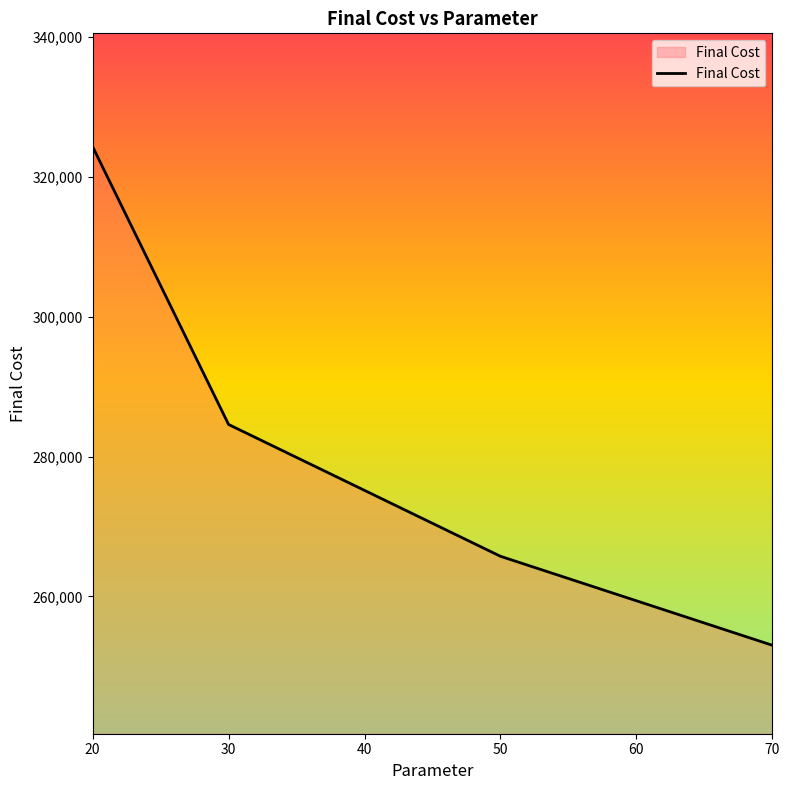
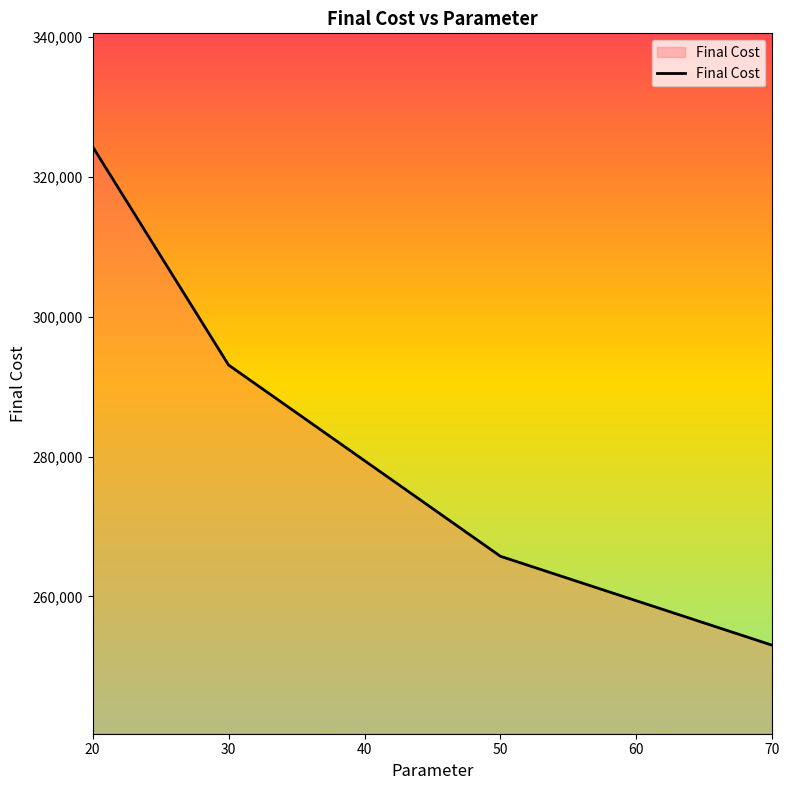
30: 285,000 -> 293,000
